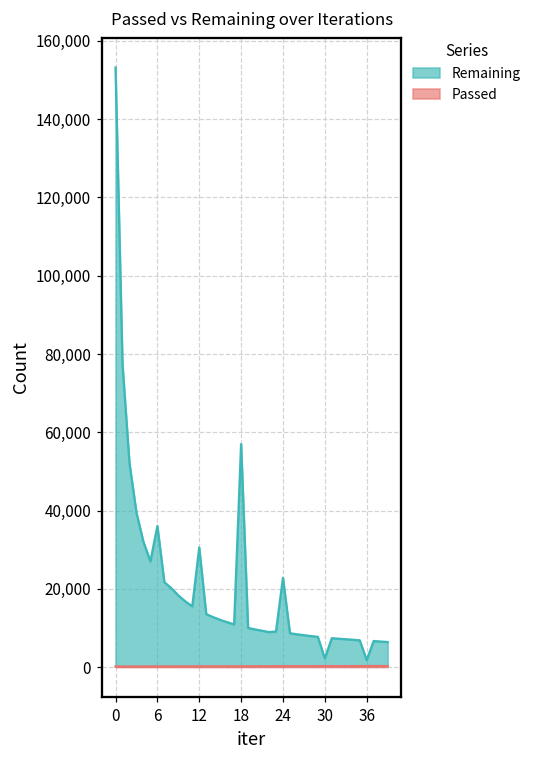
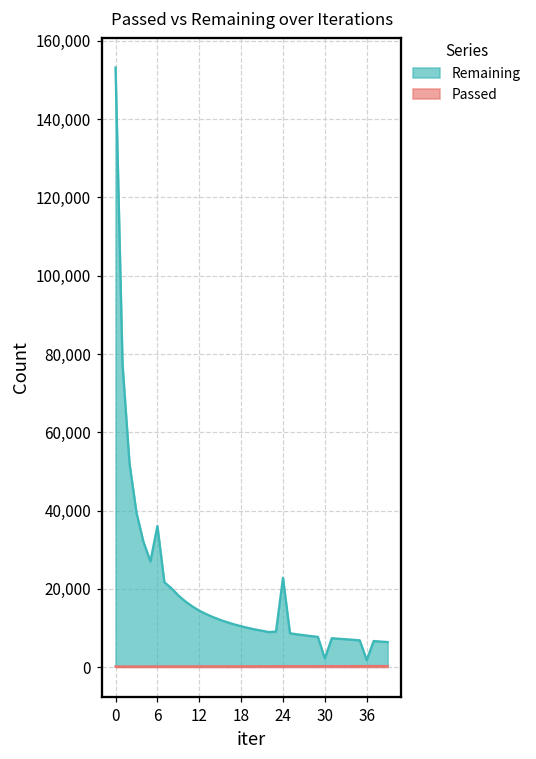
Remaining, 12: 31,000 -> 14,000
Remaining, 18: 57,000 -> 10,000
